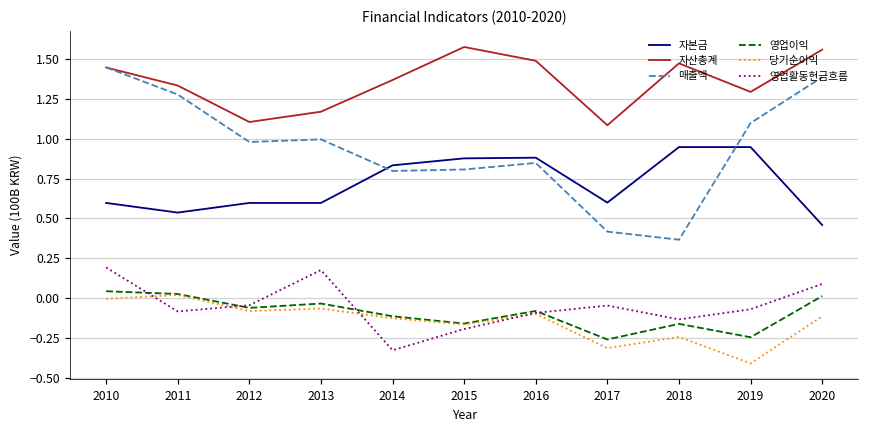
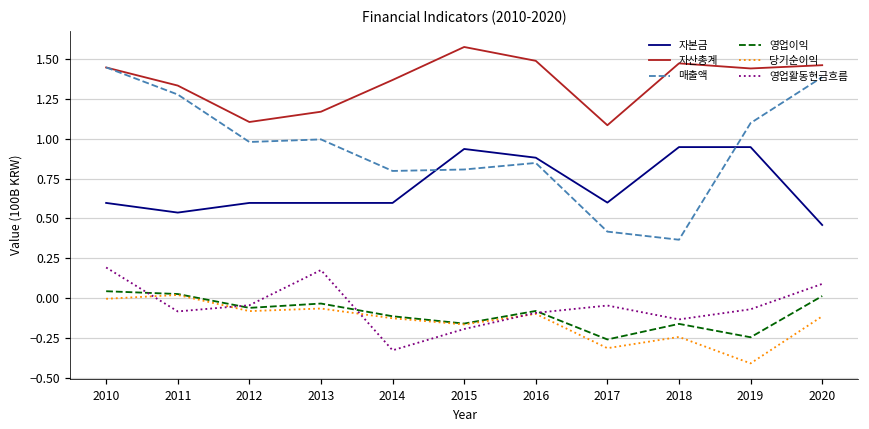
자본금, 2014: 0.83 -> 0.60
자본금, 2015: 0.88 -> 0.94
자산총계, 2019: 1.29 -> 1.44
자산총계, 2020: 1.56 -> 1.46
